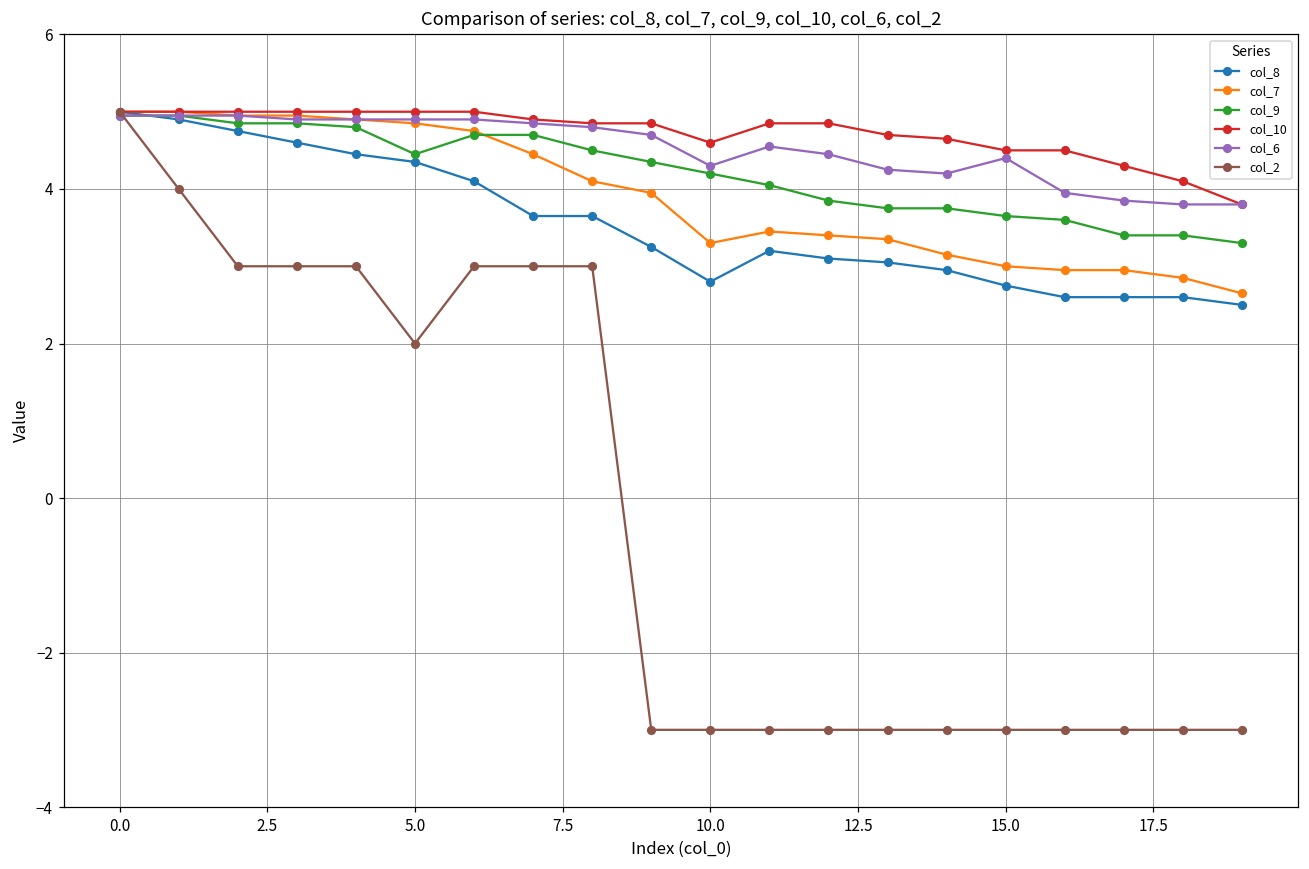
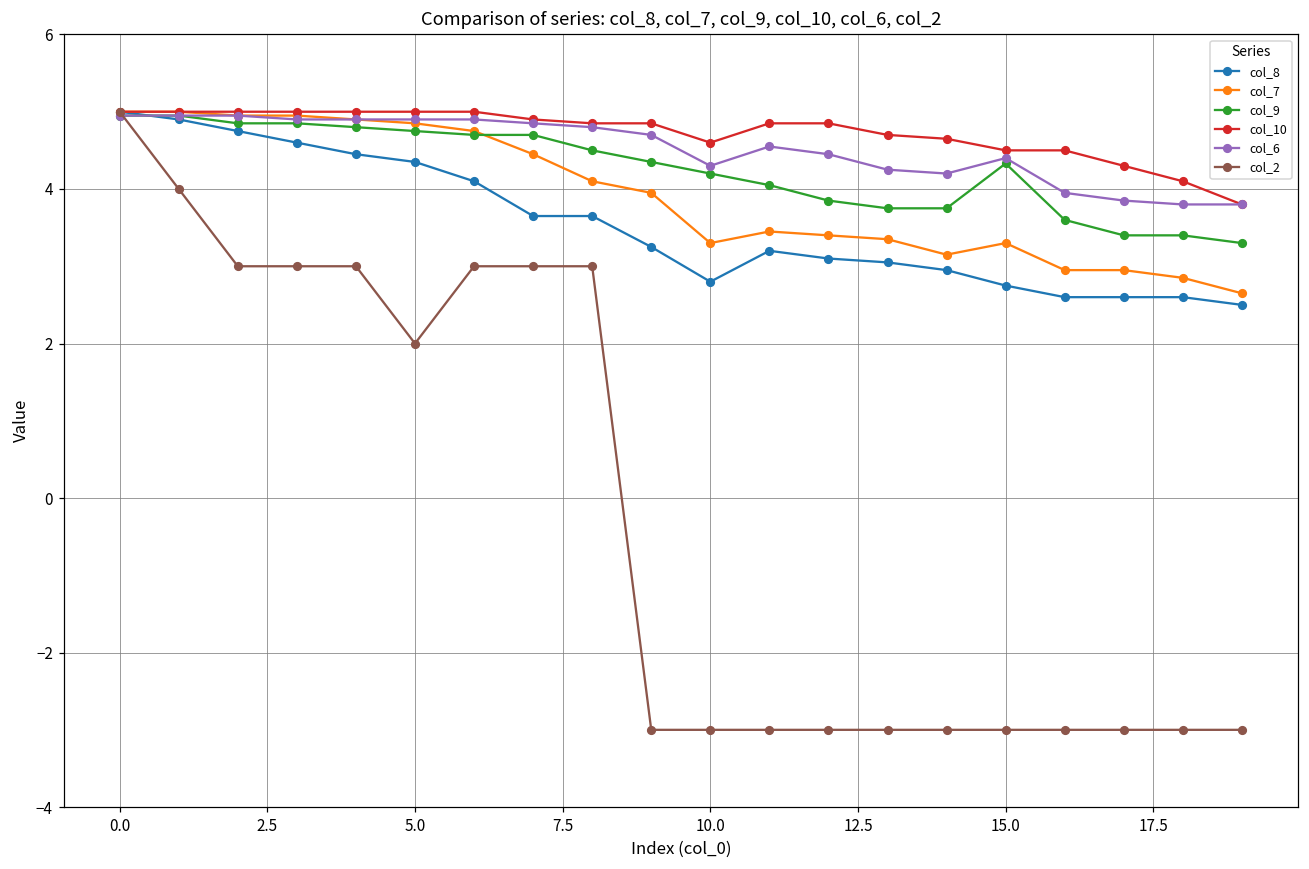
col_9, 5.0: 4.5 -> 4.8
col_7, 15.0: 3.0 -> 3.3
col_9, 15.0: 3.7 -> 4.3
